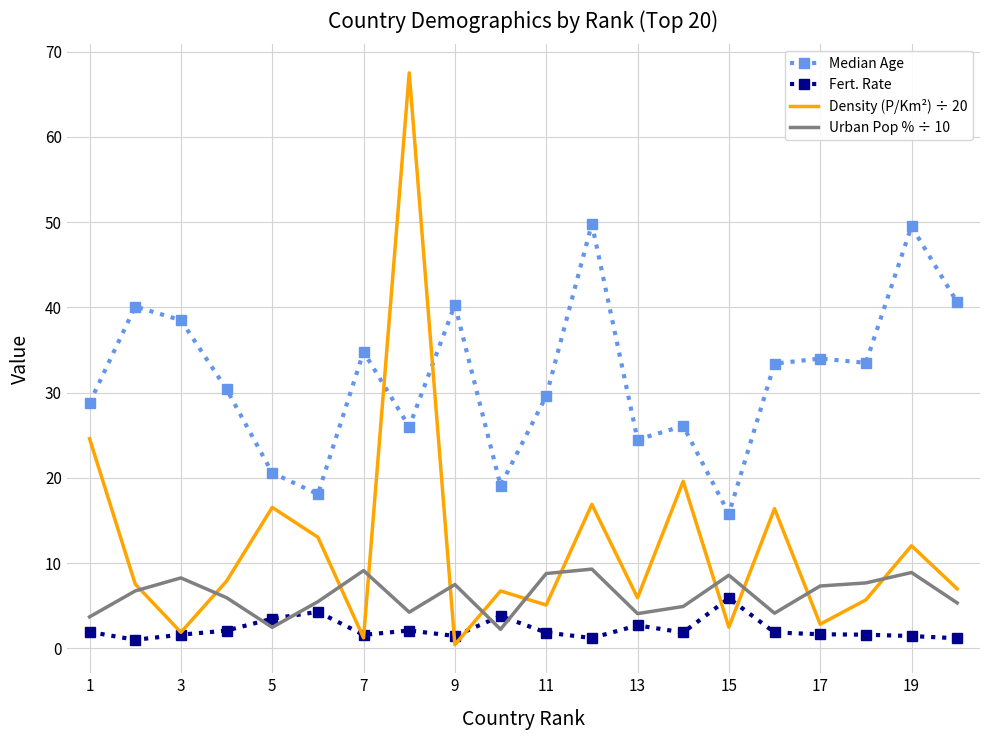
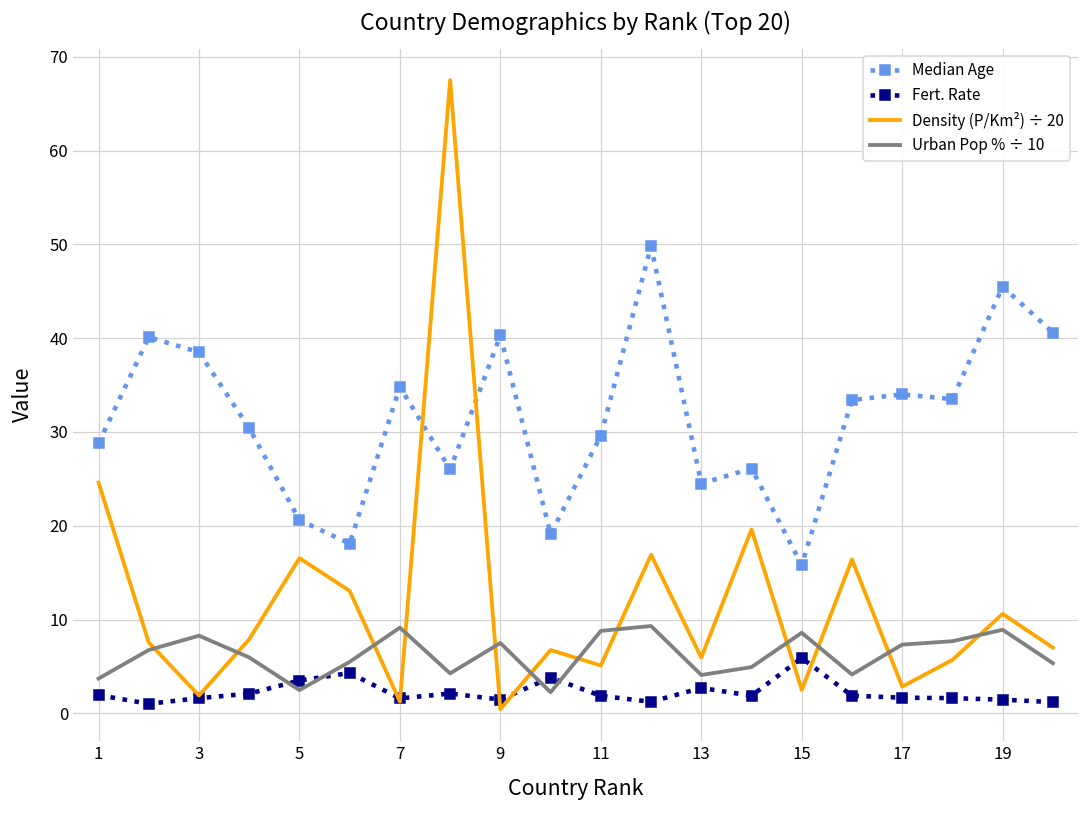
Median Age, 19: 50 -> 46
Density (P/Km²) ÷ 20, 19: 12 -> 11
